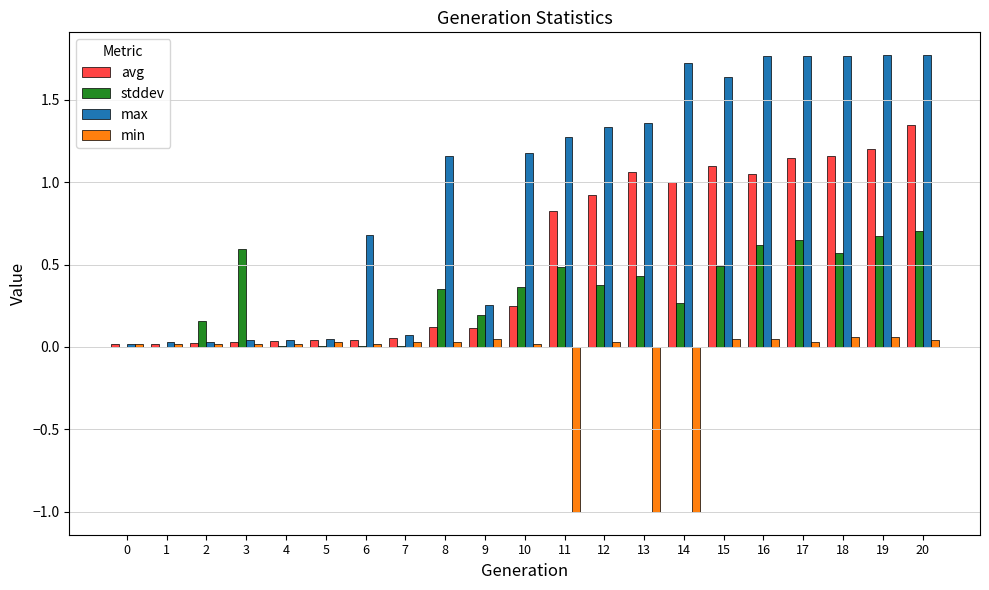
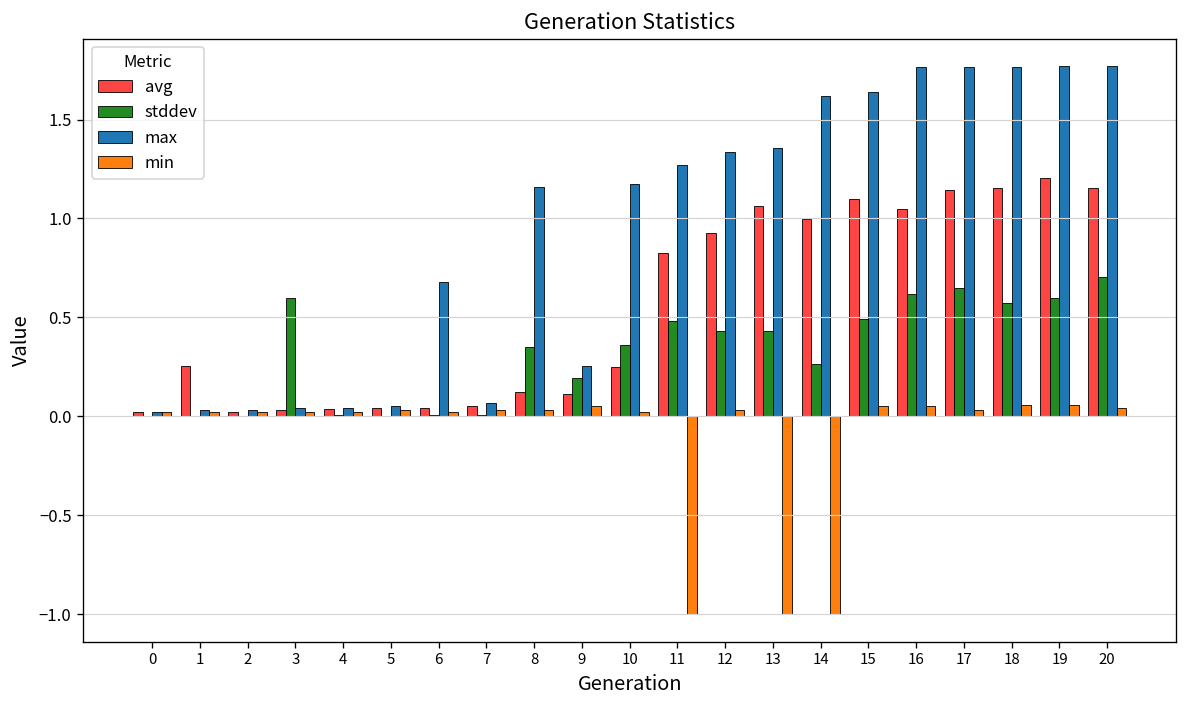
avg, 1: 0.02 -> 0.26
stddev, 2: 0.16 -> 0.00
stddev, 12: 0.37 -> 0.43
max, 14: 1.72 -> 1.62
stddev, 19: 0.67 -> 0.60
avg, 20: 1.35 -> 1.16
